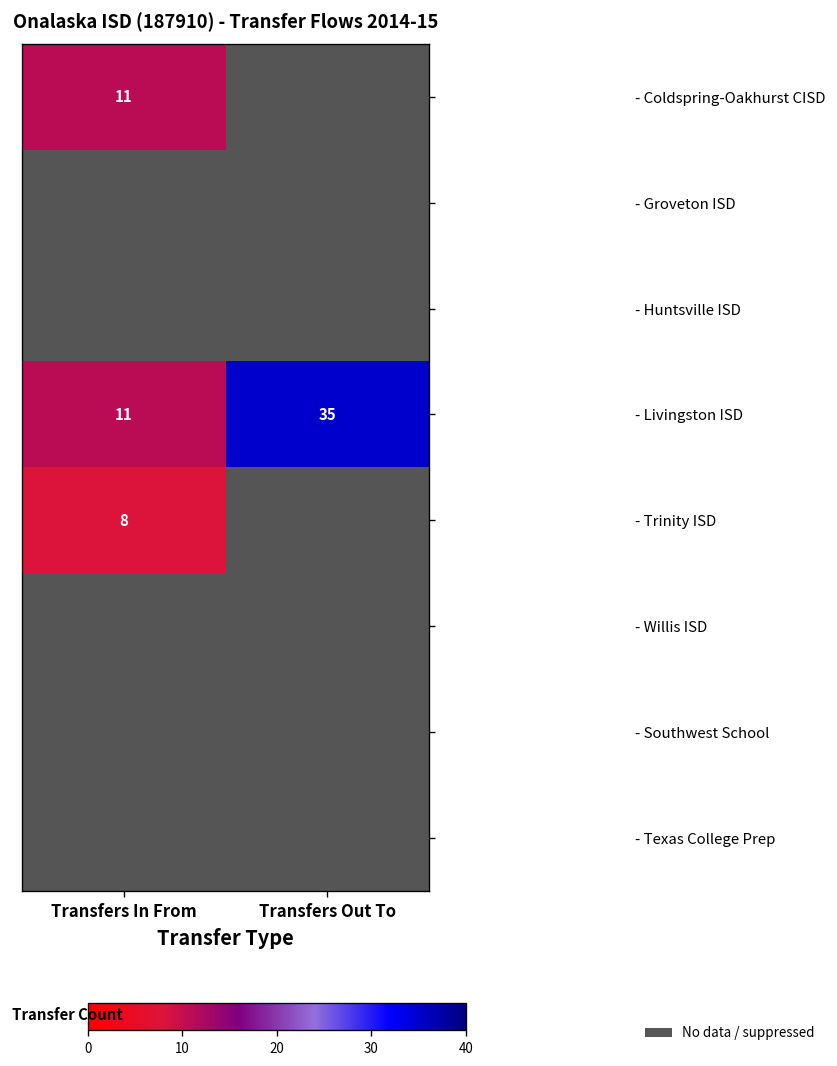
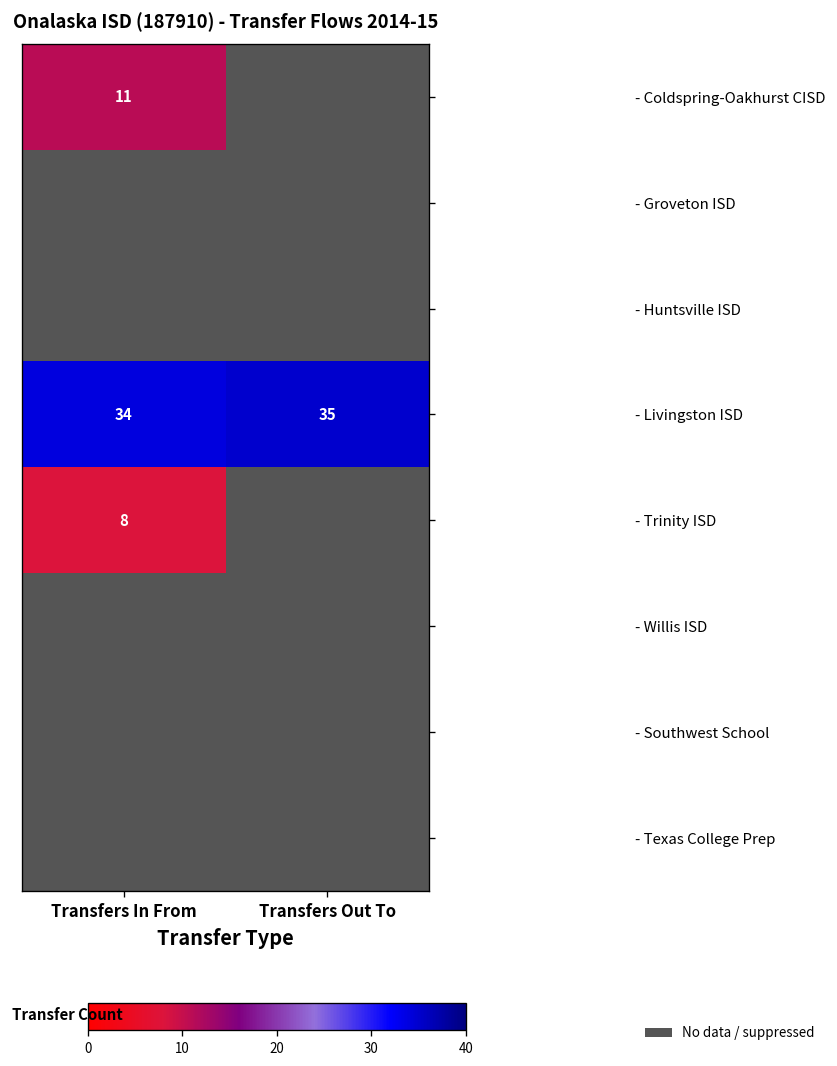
- Livingston ISD, Transfers In From: 11 -> 34
